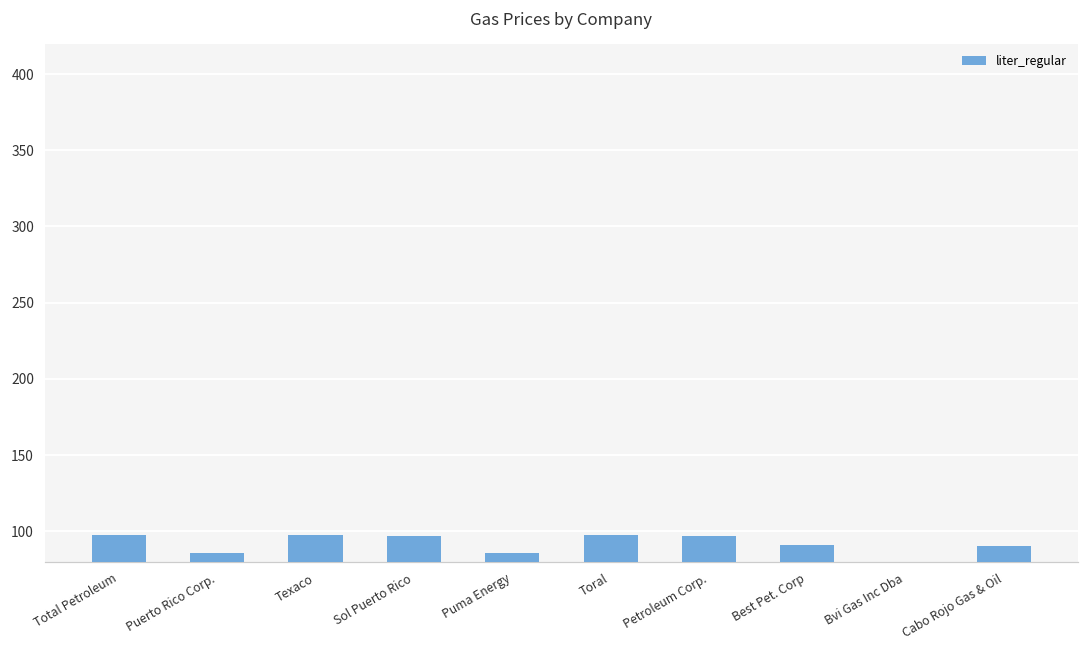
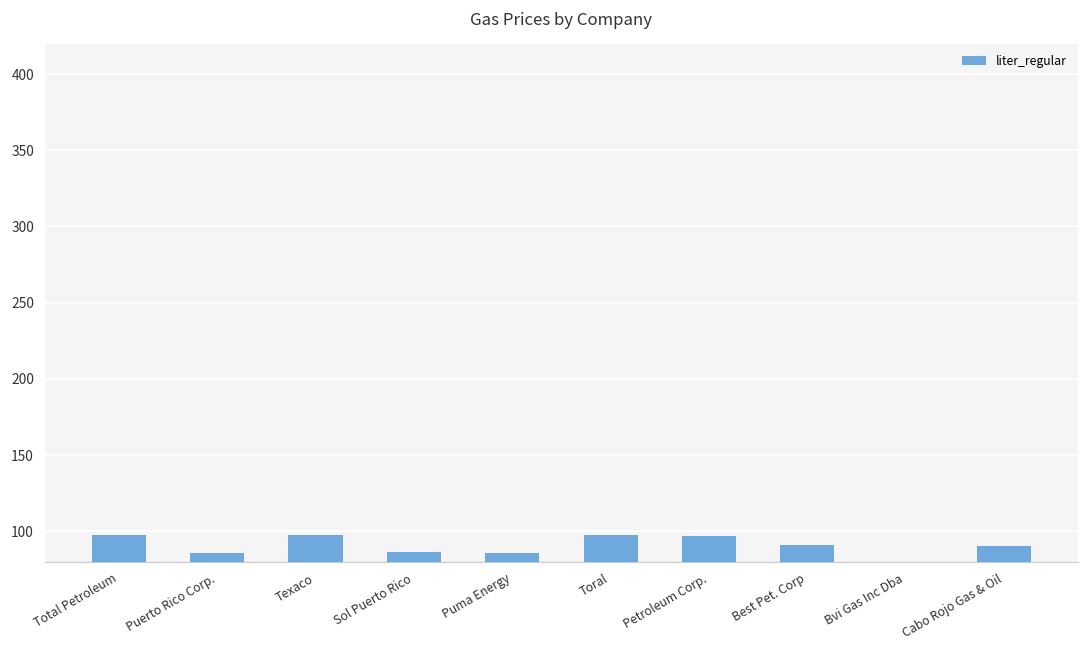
Sol Puerto Rico: 97 -> 86
